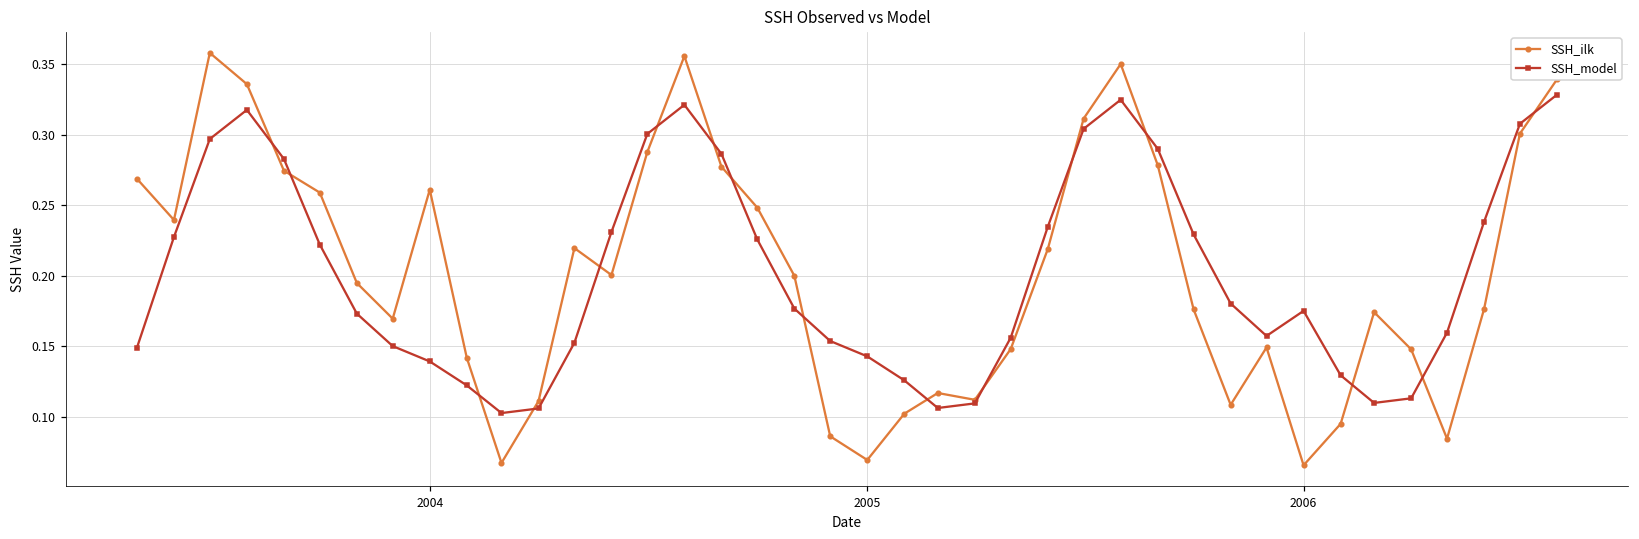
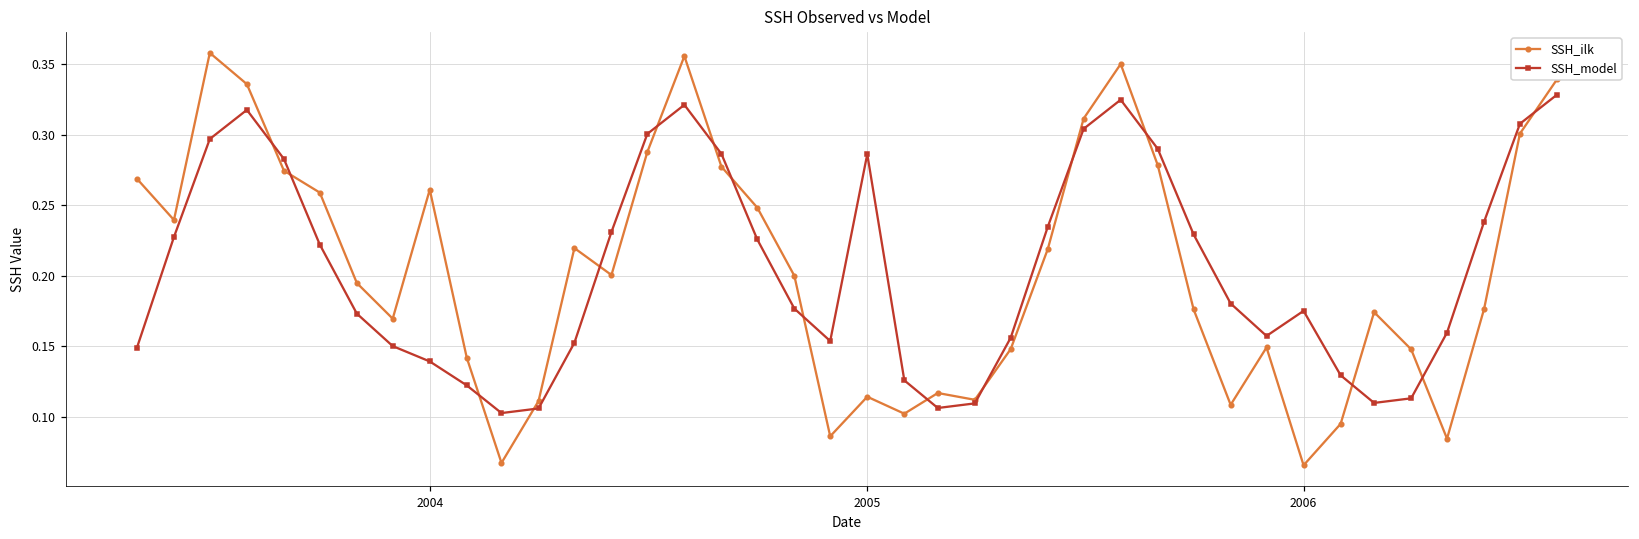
SSH_ilk, 2005: 0.069 -> 0.114
SSH_model, 2005: 0.143 -> 0.286
